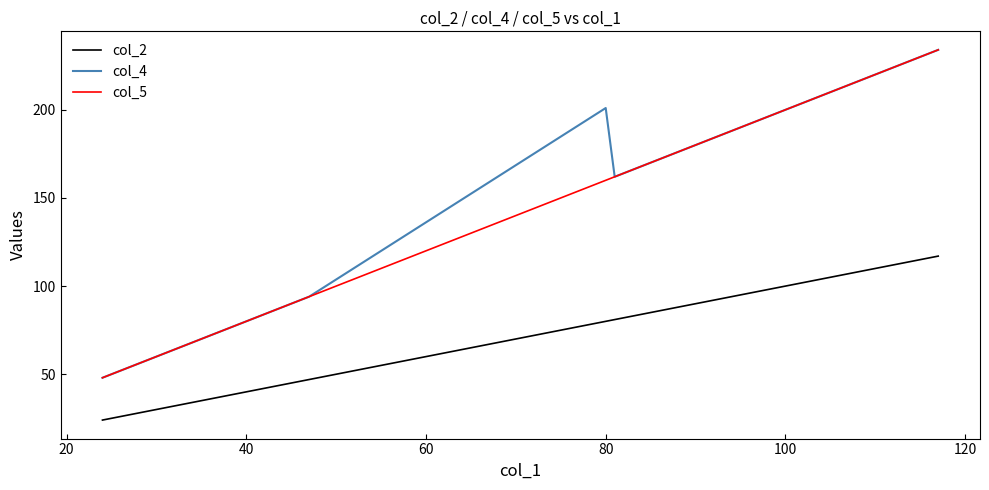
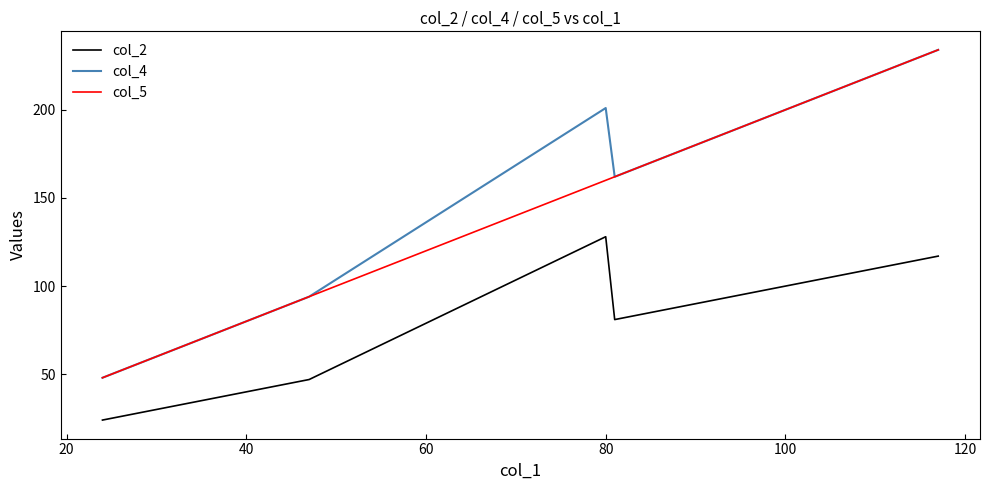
col_2, 80: 80 -> 128
